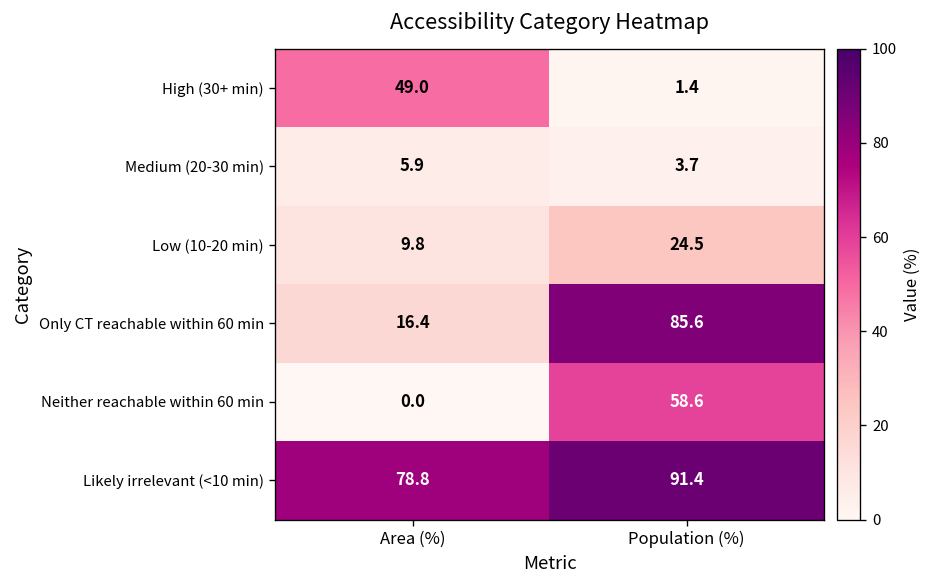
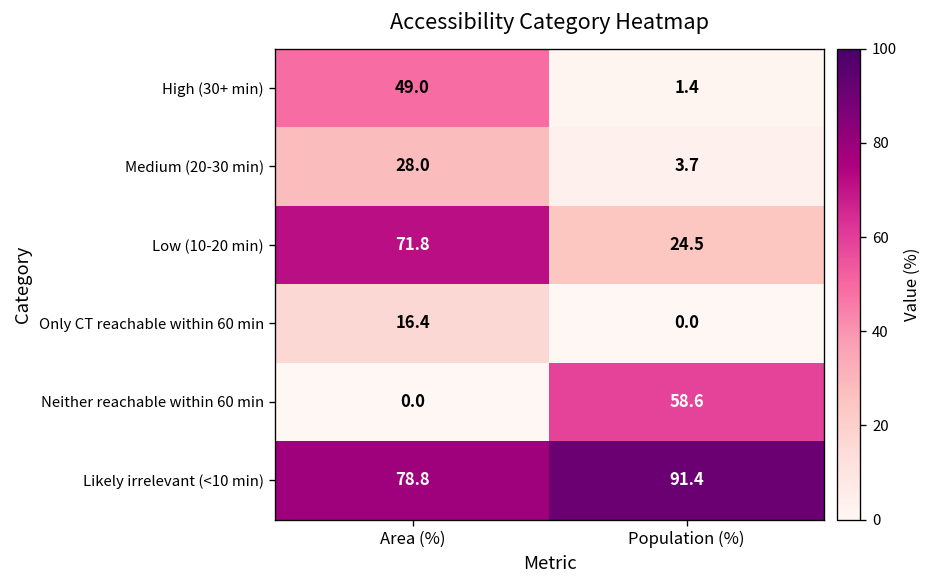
Medium (20-30 min), Area (%): 5.9 -> 28.0
Low (10-20 min), Area (%): 9.8 -> 71.8
Only CT reachable within 60 min, Population (%): 85.6 -> 0.0
